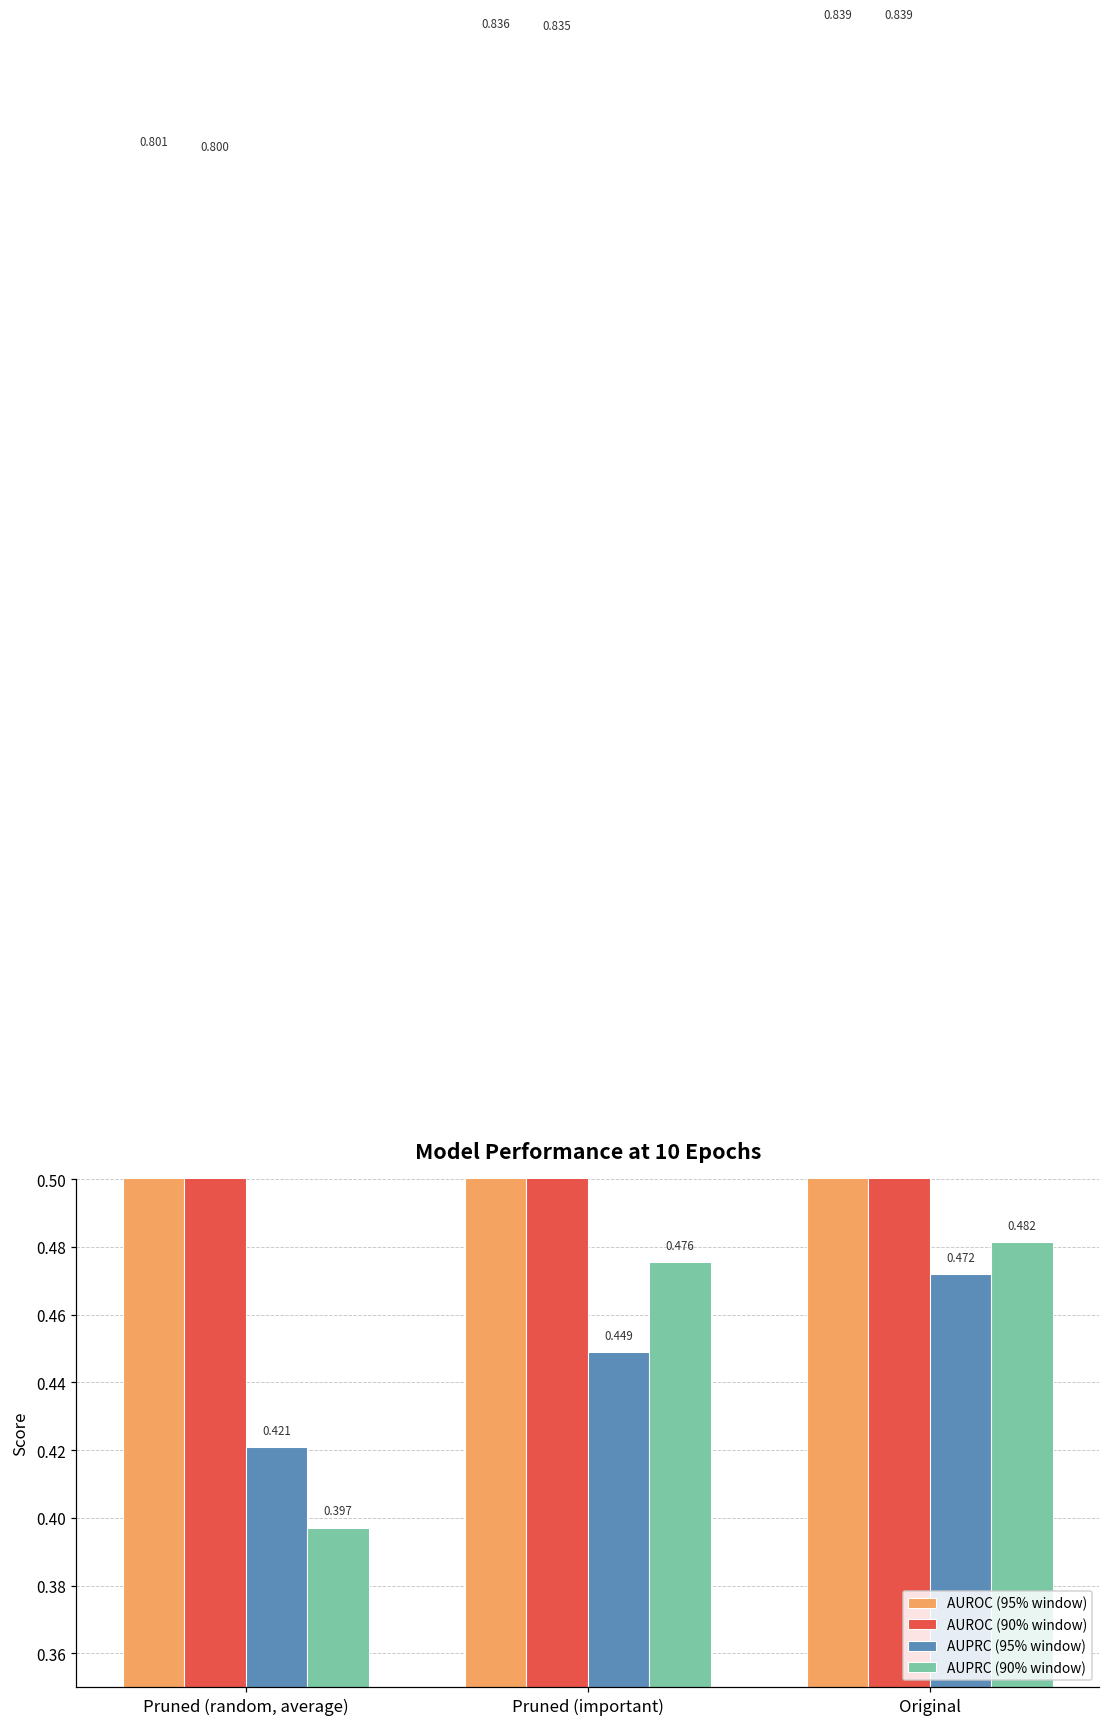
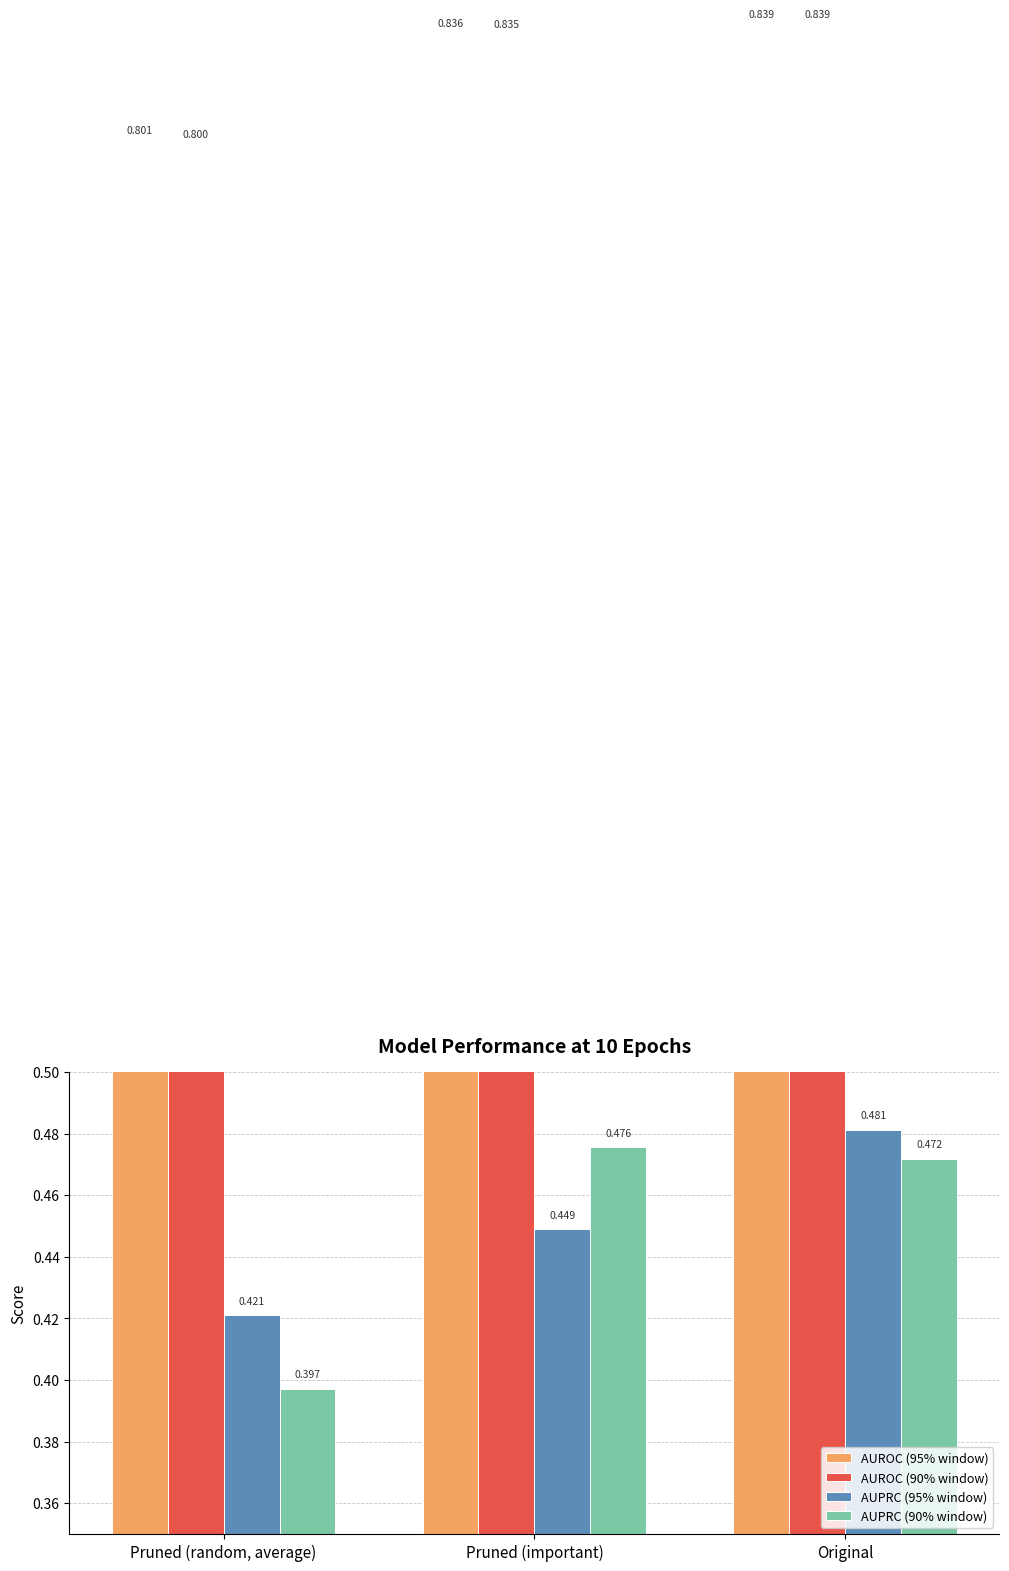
AUPRC (95% window), Original: 0.472 -> 0.481
AUPRC (90% window), Original: 0.482 -> 0.472
